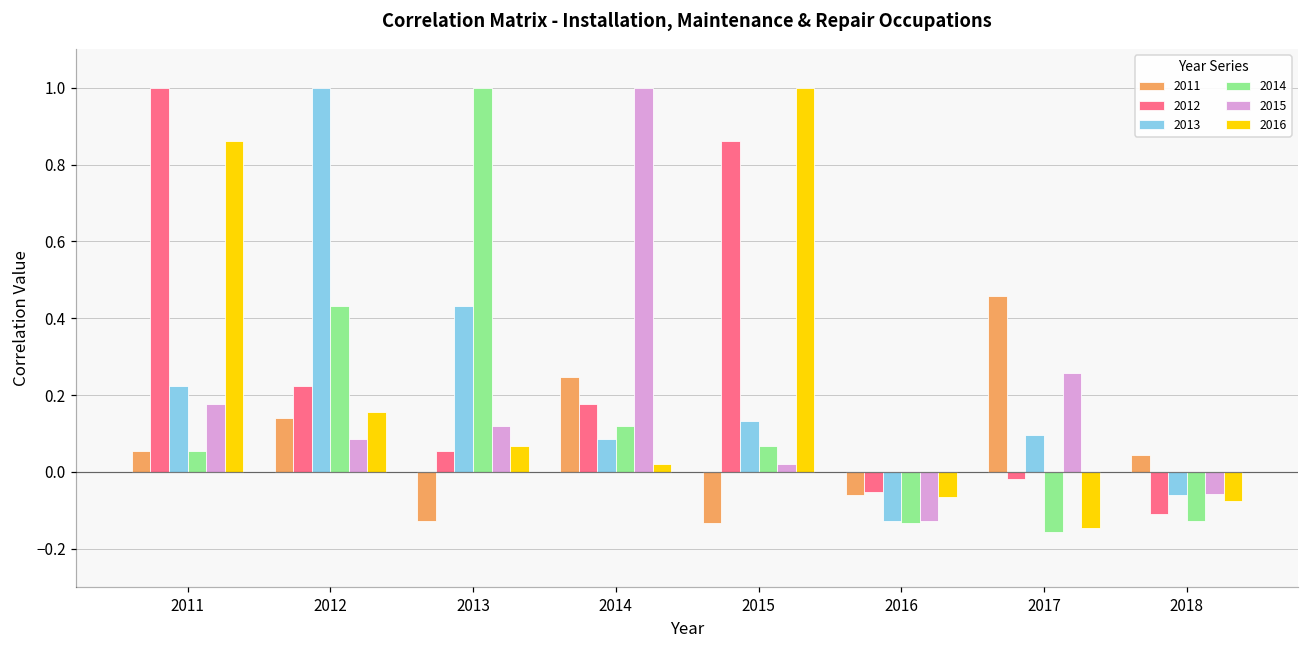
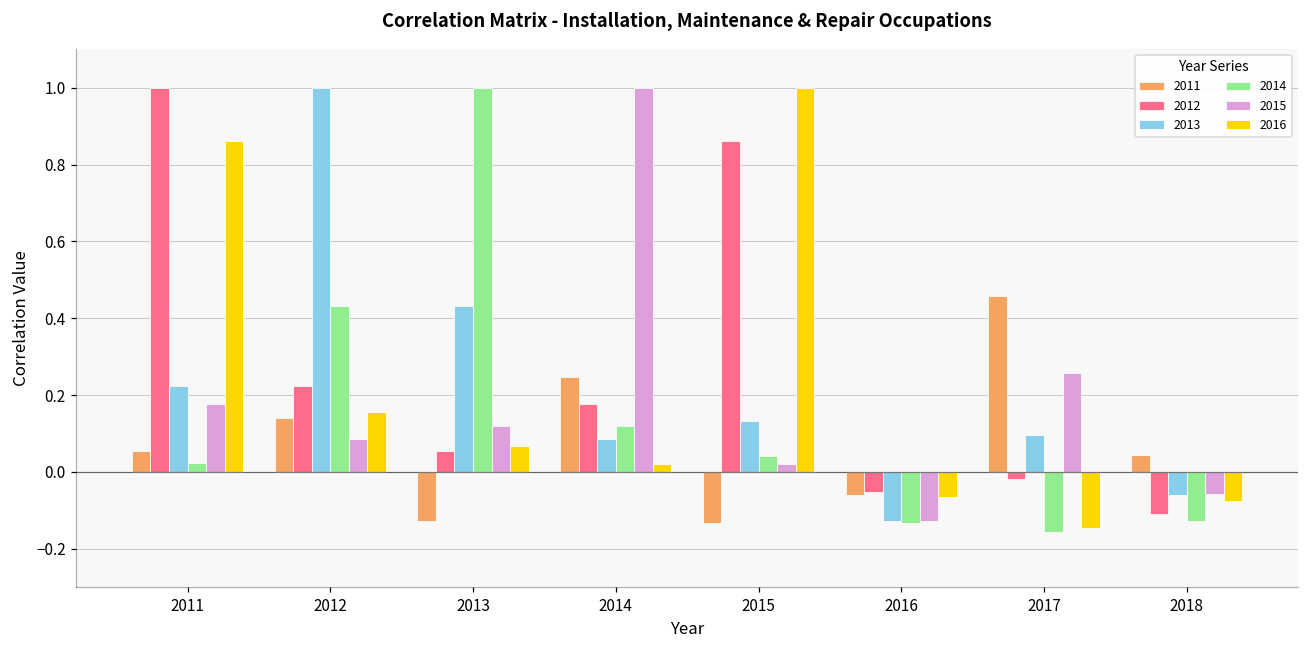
2014, 2011: 0.05 -> 0.02
2014, 2015: 0.07 -> 0.04
